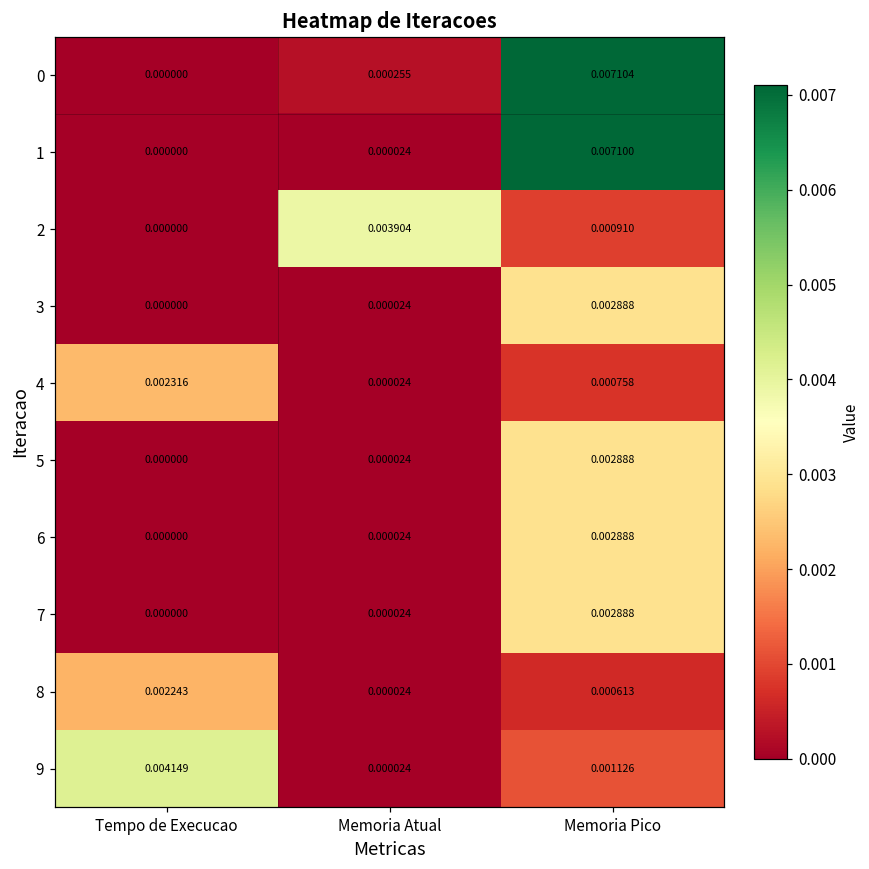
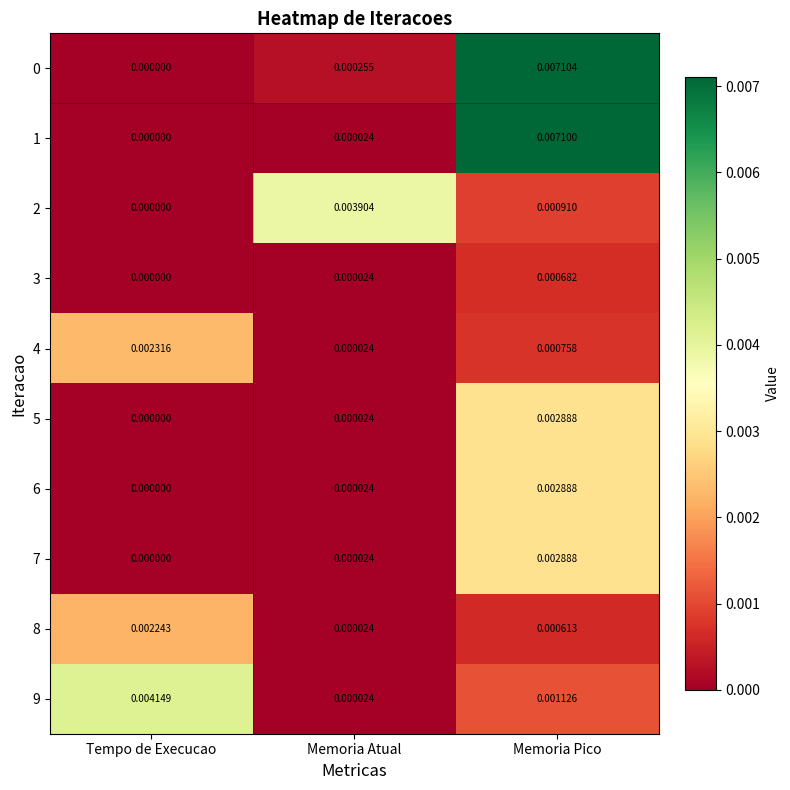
3, Memoria Pico: 0.002888 -> 0.000682
